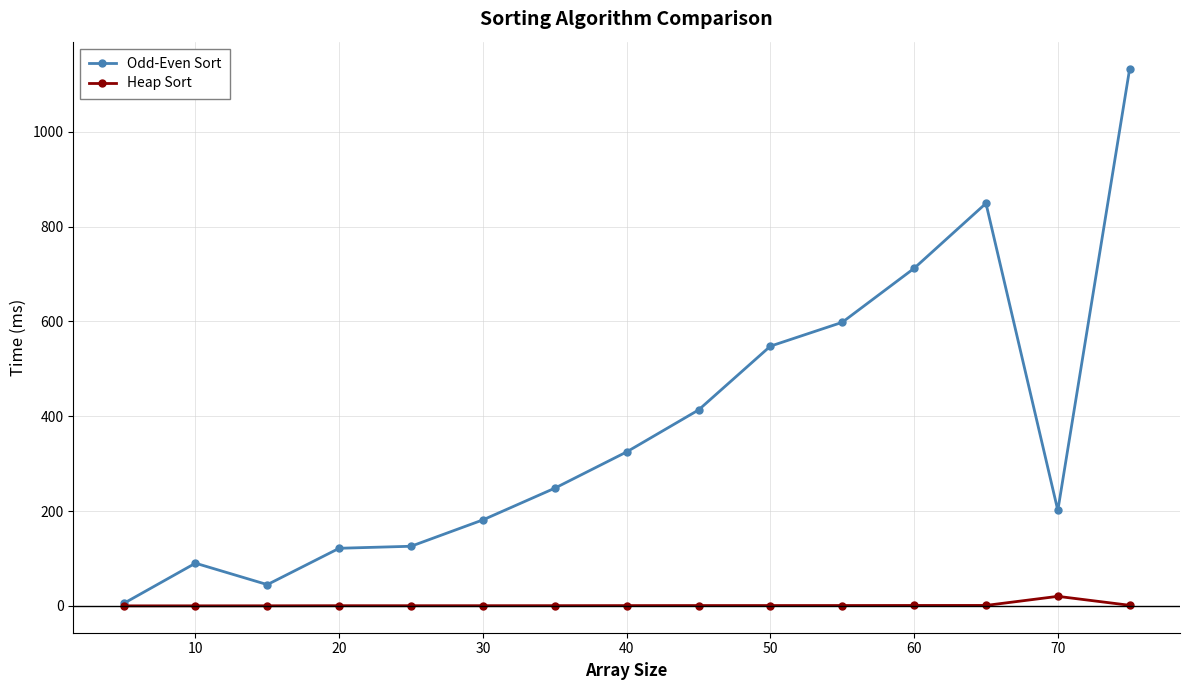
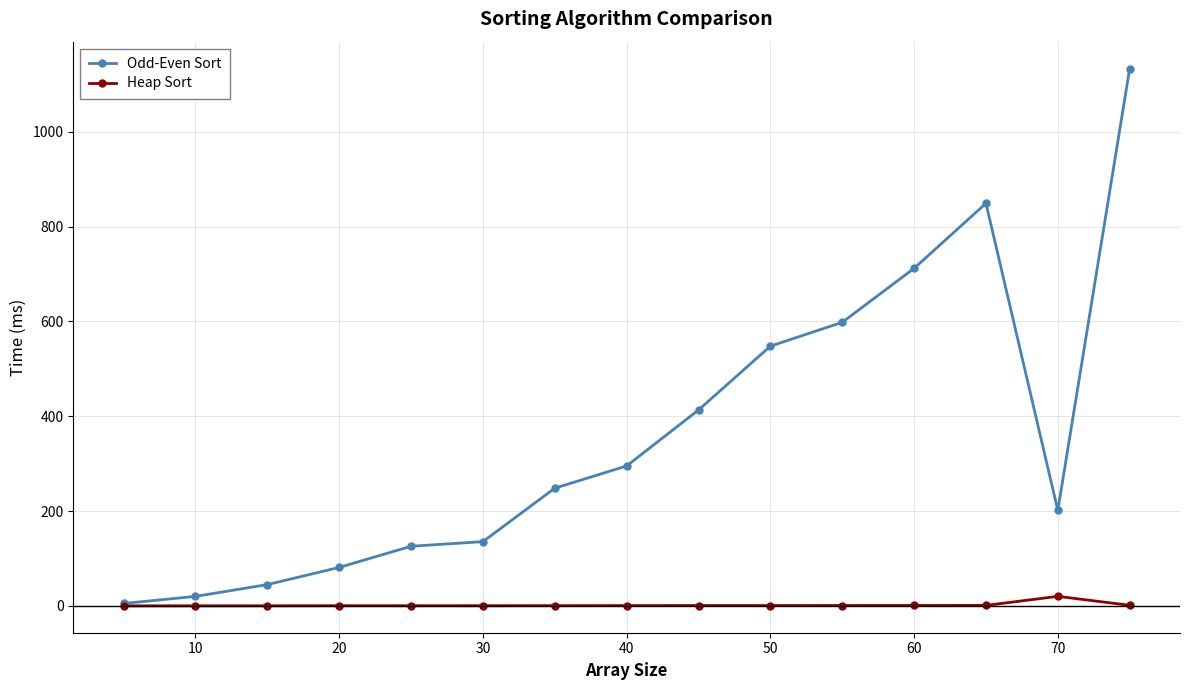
Odd-Even Sort, 10: 90 -> 20
Odd-Even Sort, 20: 120 -> 80
Odd-Even Sort, 30: 180 -> 140
Odd-Even Sort, 40: 320 -> 300
